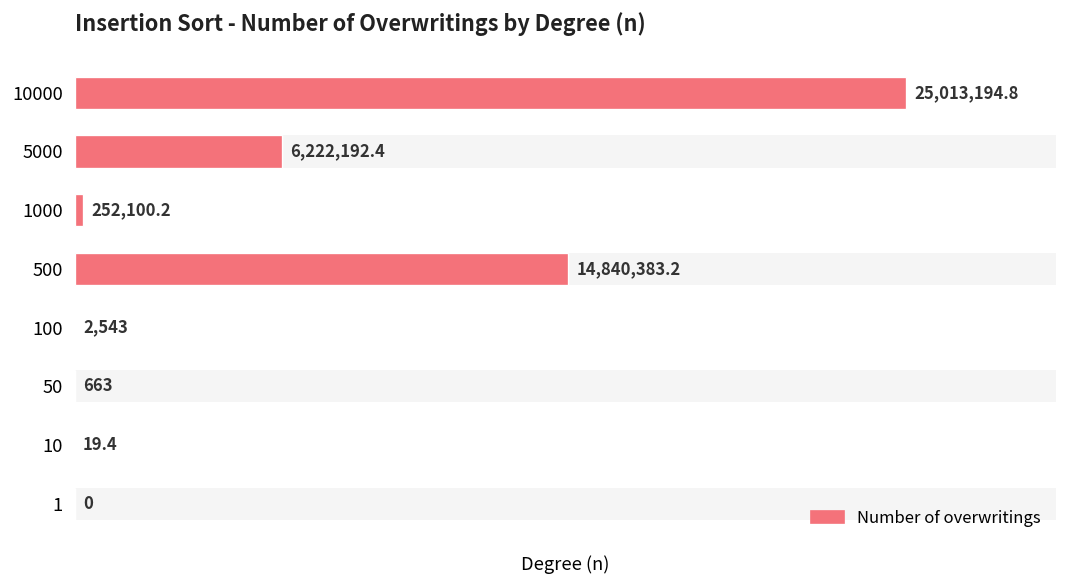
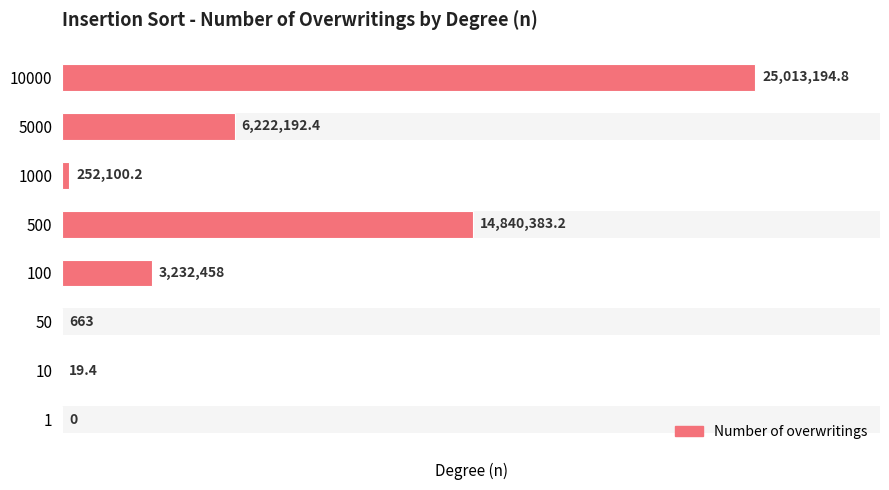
Number of overwritings, 100: 2,543 -> 3,232,458
